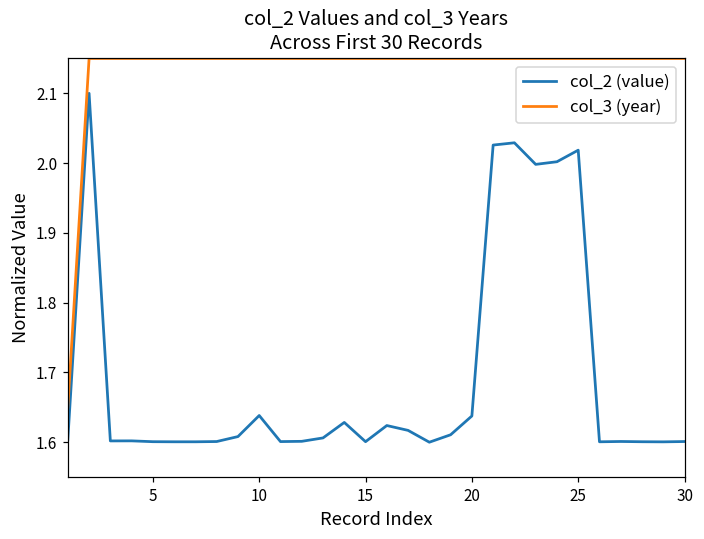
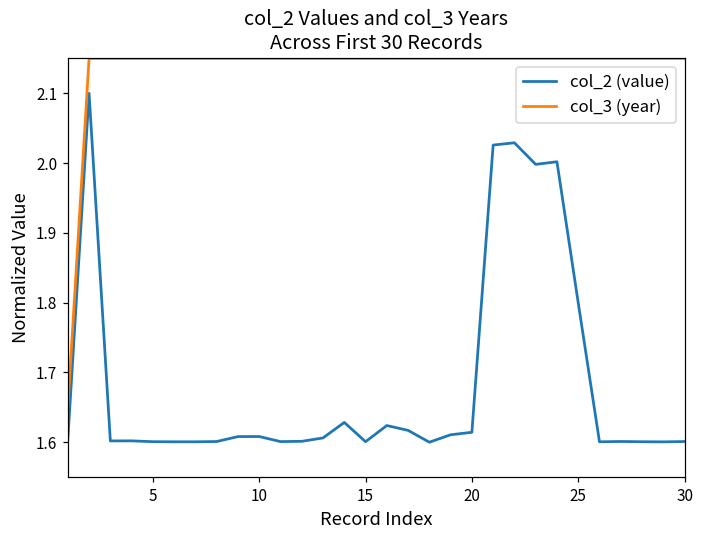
col_2 (value), 10: 1.64 -> 1.61
col_2 (value), 20: 1.64 -> 1.61
col_2 (value), 25: 2.02 -> 1.80
